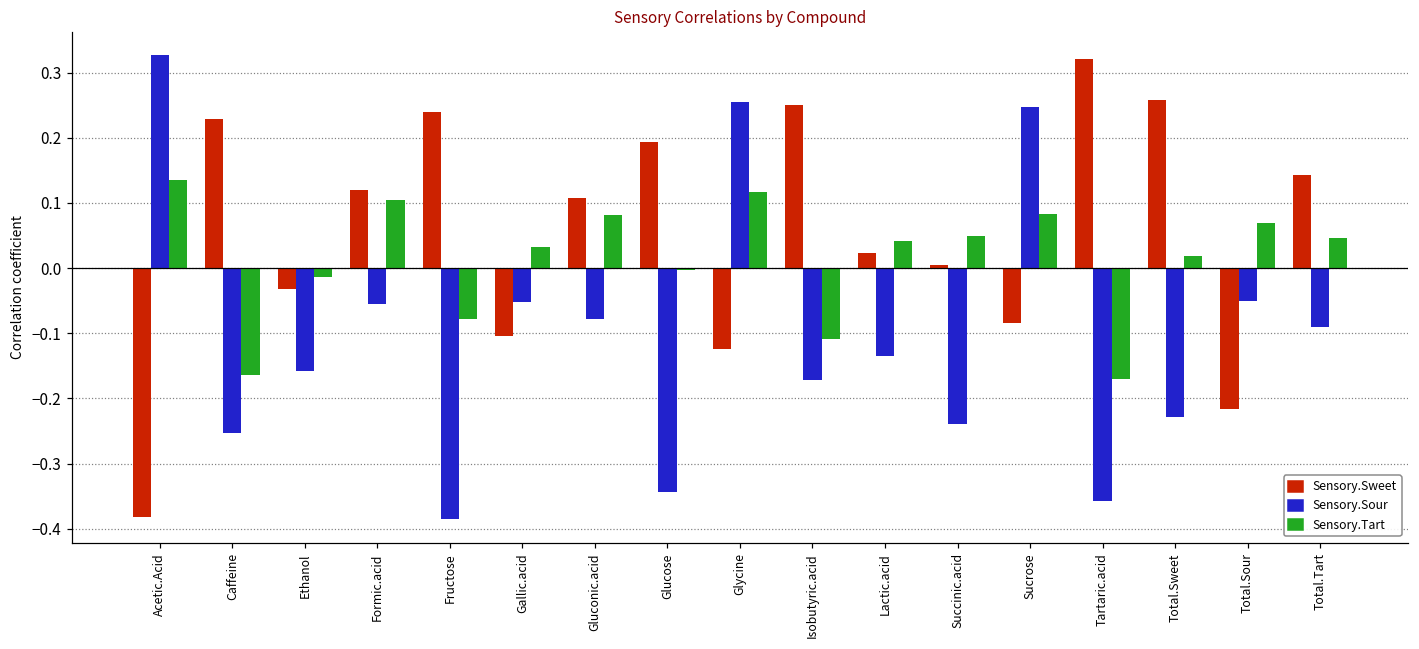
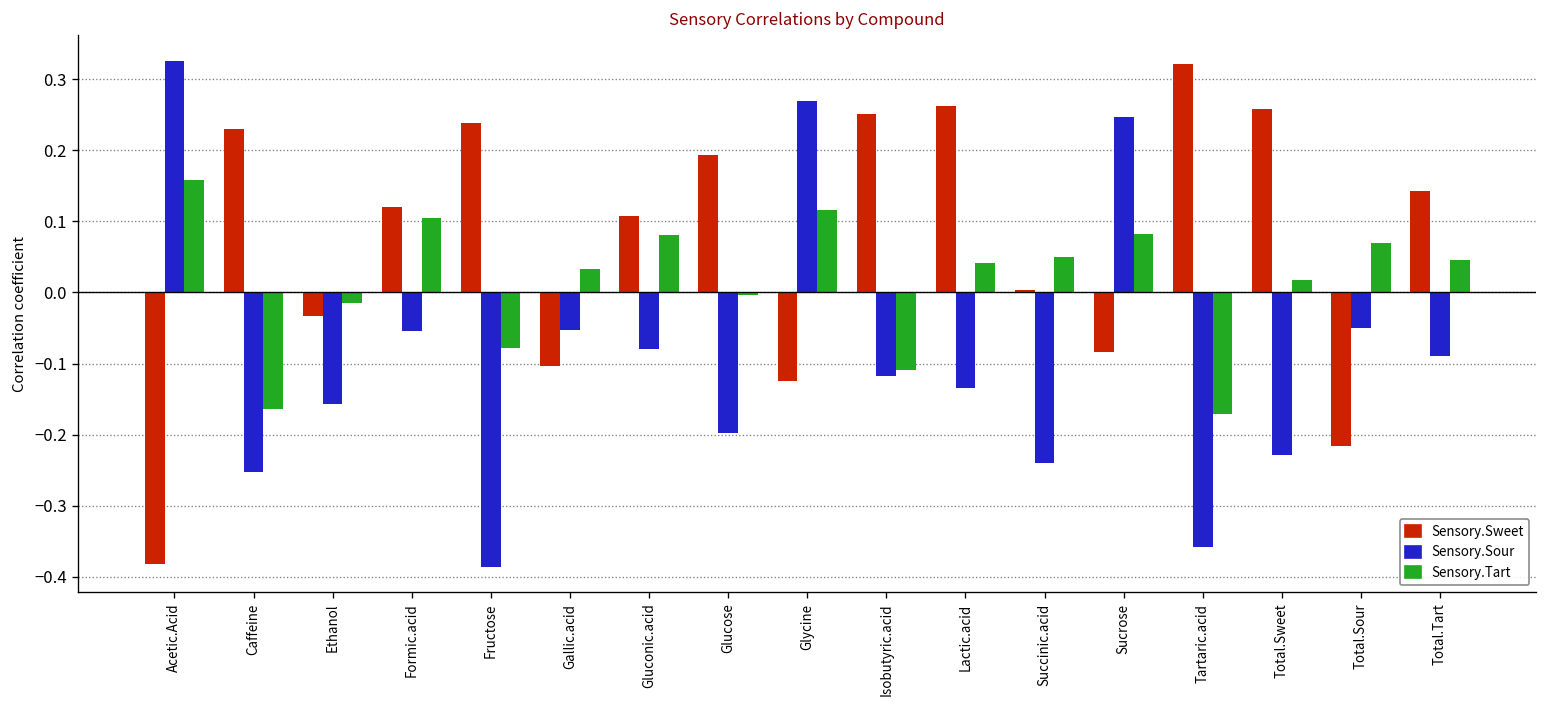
Sensory.Tart, Acetic.Acid: 0.14 -> 0.16
Sensory.Sour, Glucose: -0.34 -> -0.20
Sensory.Sour, Glycine: 0.25 -> 0.27
Sensory.Sour, Isobutyric.acid: -0.17 -> -0.12
Sensory.Sweet, Lactic.acid: 0.02 -> 0.26
